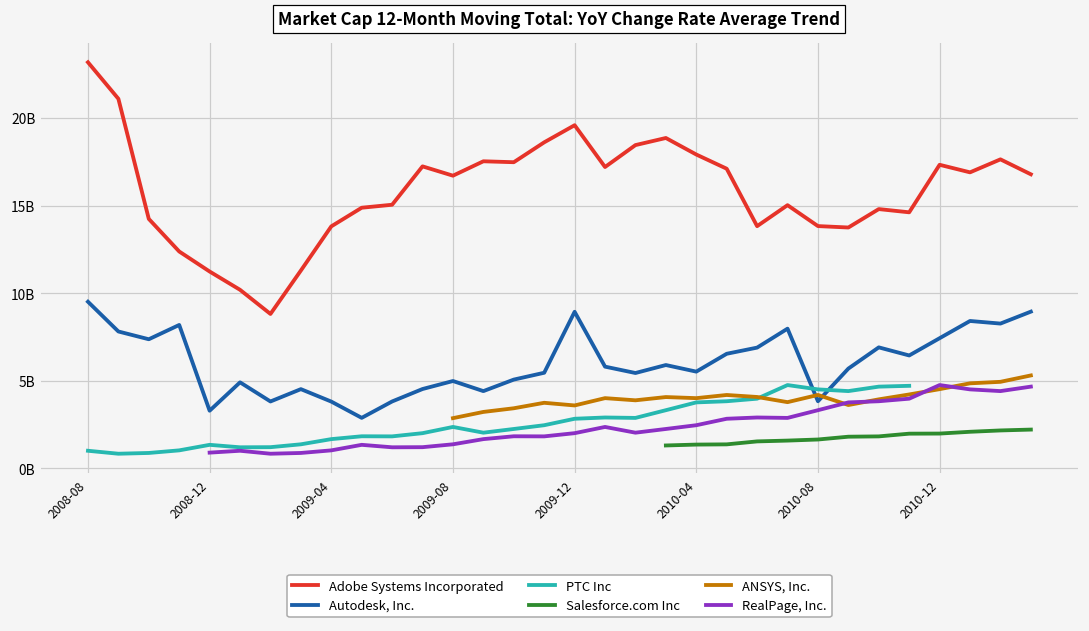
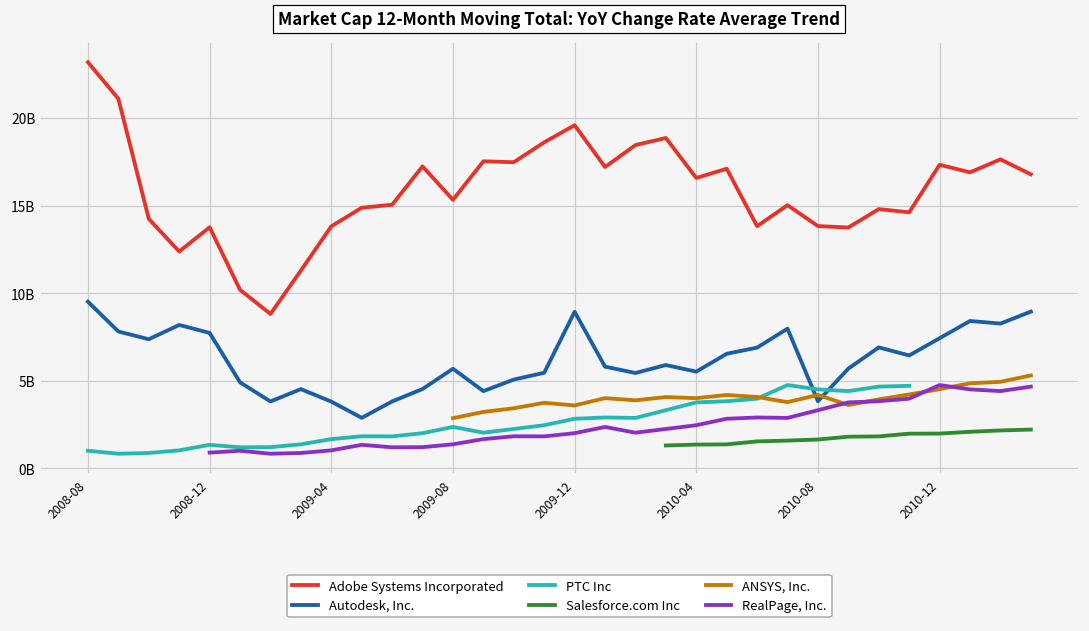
Adobe Systems Incorporated, 2008-12: 11200000000 -> 13800000000
Autodesk, Inc., 2008-12: 3300000000 -> 7700000000
Adobe Systems Incorporated, 2009-08: 16700000000 -> 15300000000
Autodesk, Inc., 2009-08: 5000000000 -> 5700000000
Adobe Systems Incorporated, 2010-04: 17900000000 -> 16600000000
